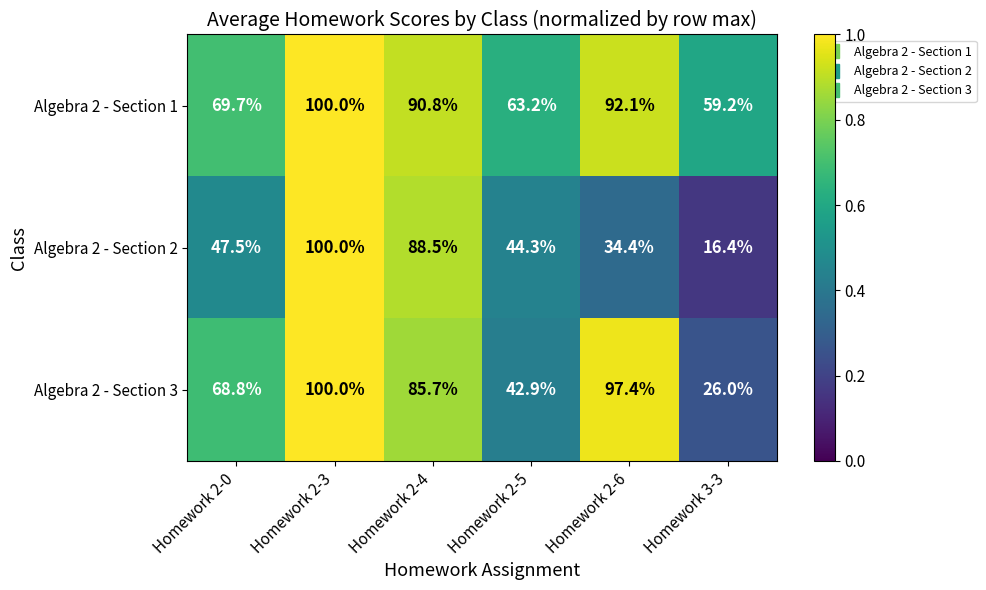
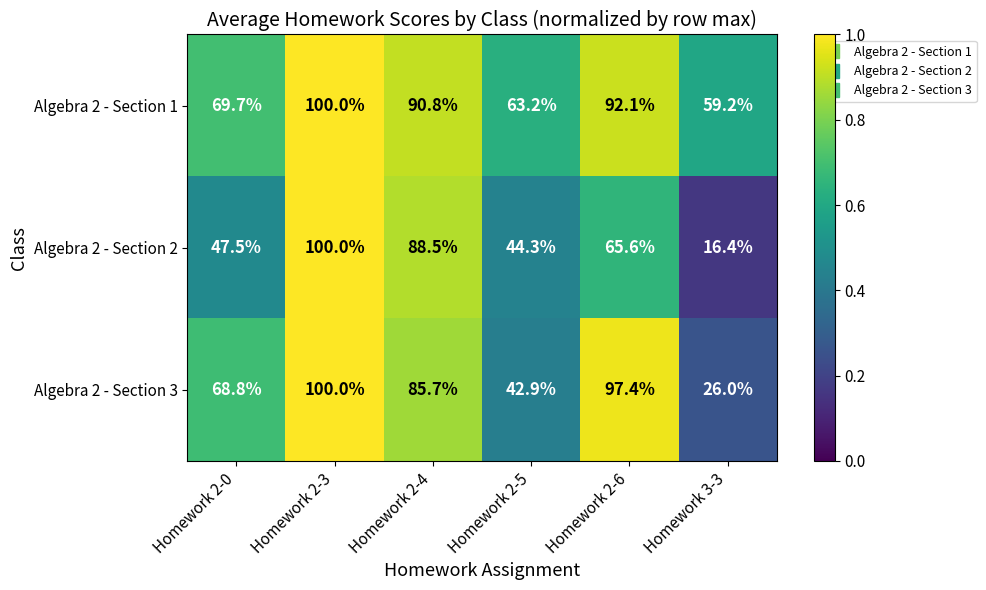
Algebra 2 - Section 2, Homework 2-6: 34.4% -> 65.6%
